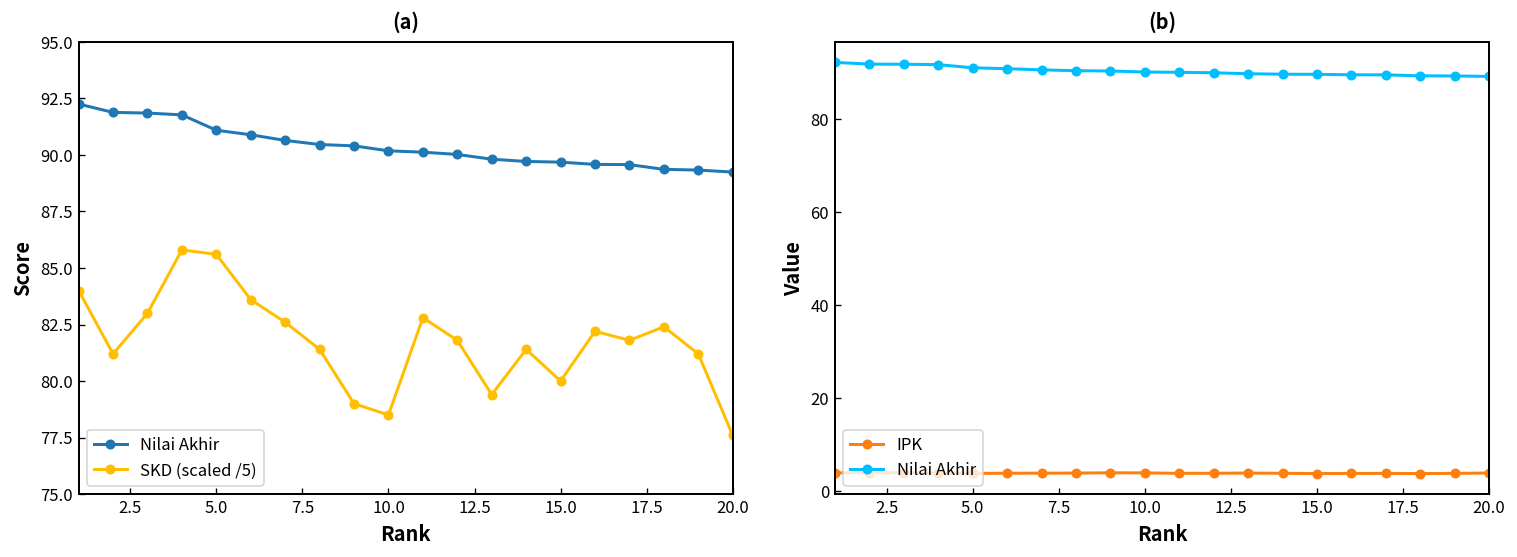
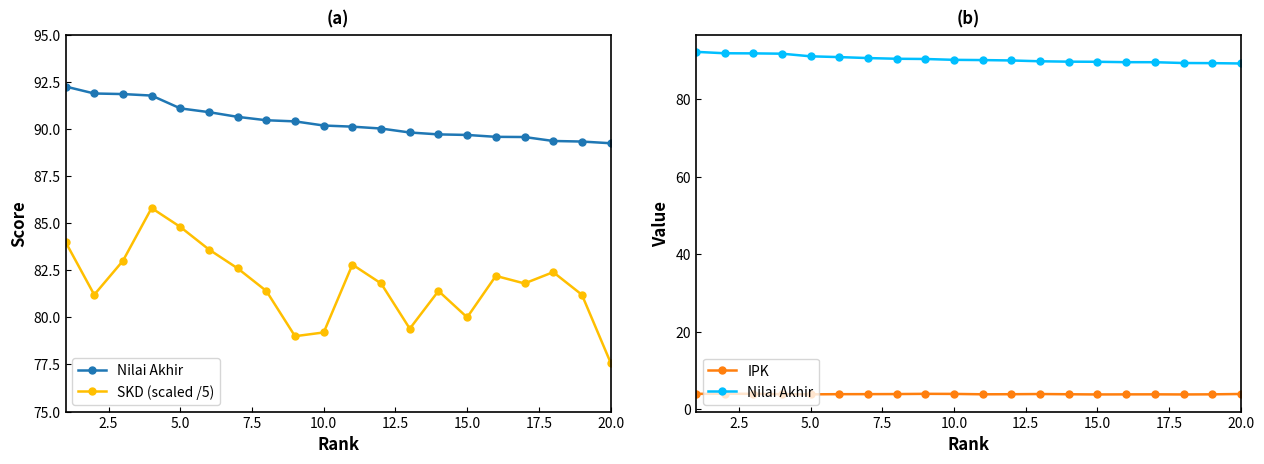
(a), SKD (scaled /5), 5.0: 85.6 -> 84.8
(a), SKD (scaled /5), 10.0: 78.5 -> 79.2
